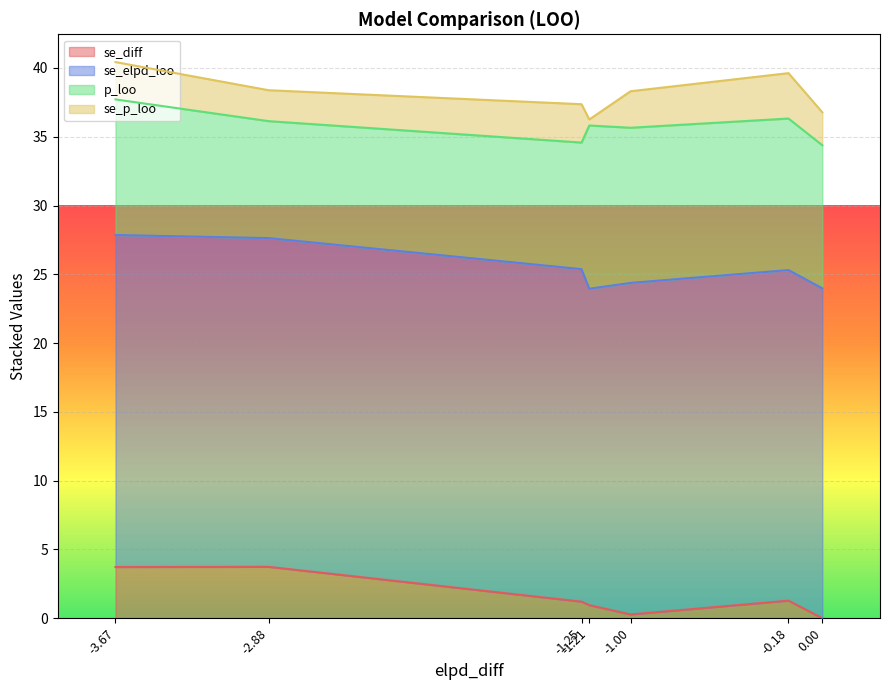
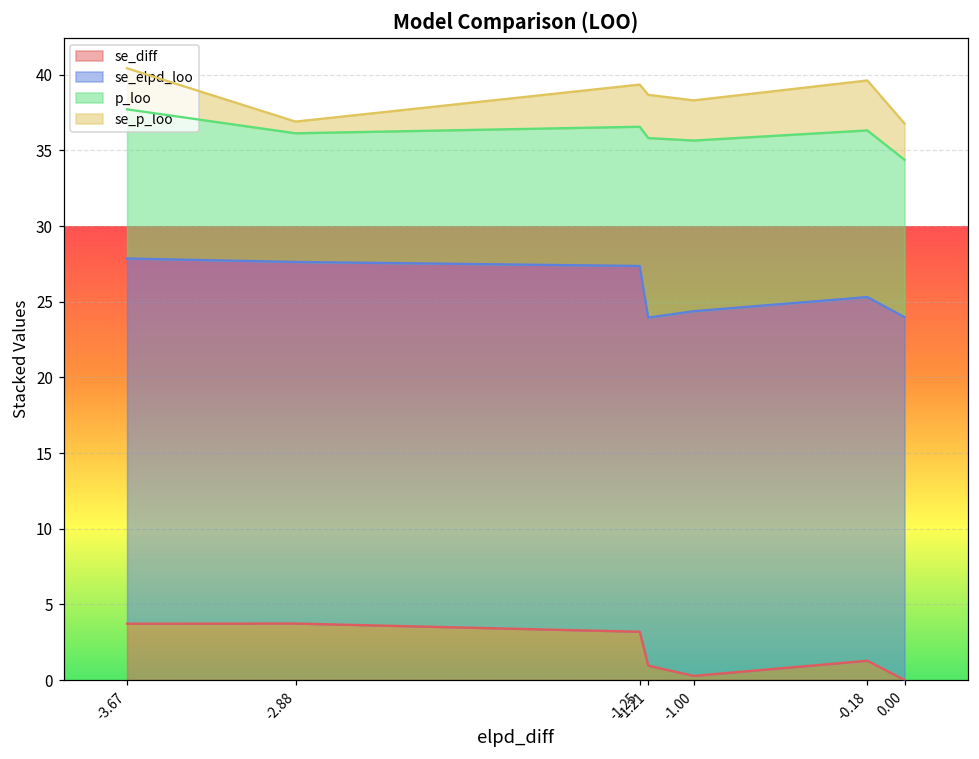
se_p_loo, -2.88: 2.2 -> 0.8
se_diff, -1.25: 1.2 -> 3.2
se_p_loo, -1.21: 0.4 -> 2.9
